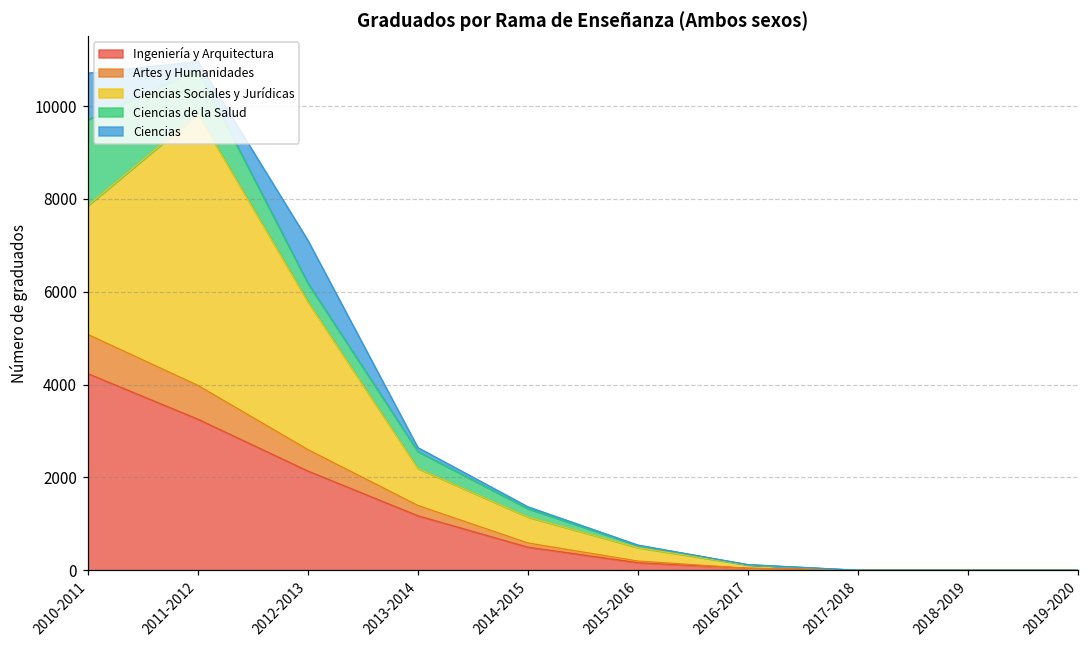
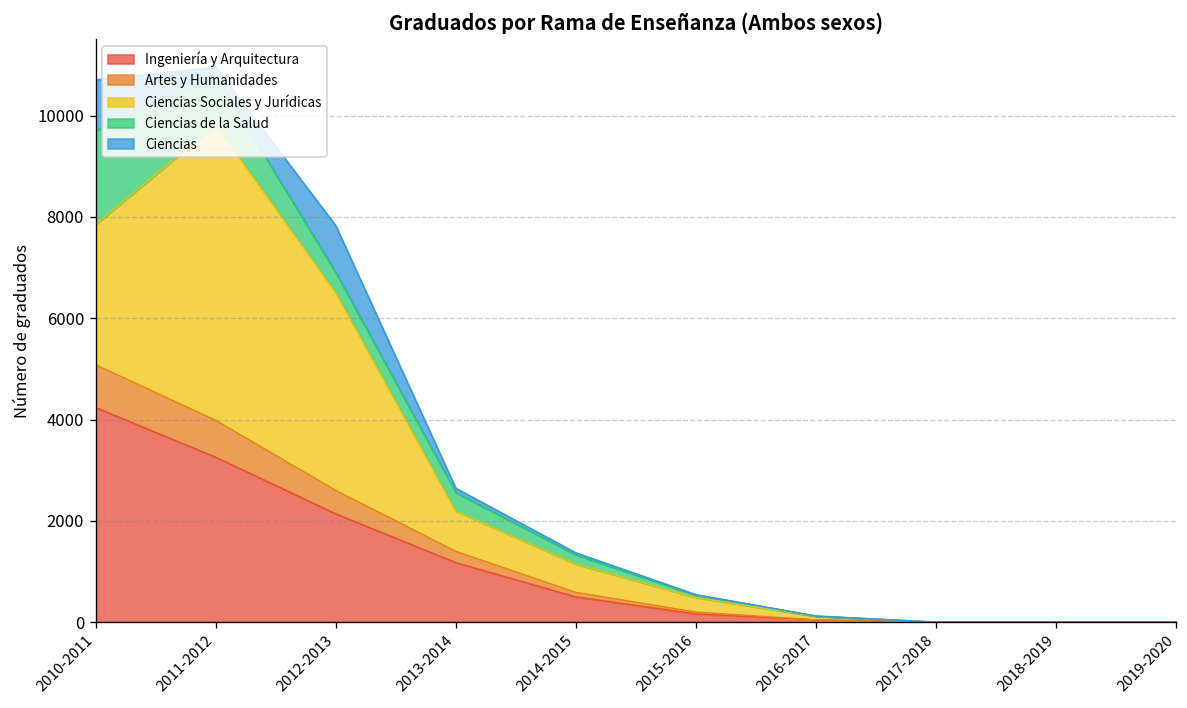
Ciencias Sociales y Jurídicas, 2012-2013: 3200 -> 3900
